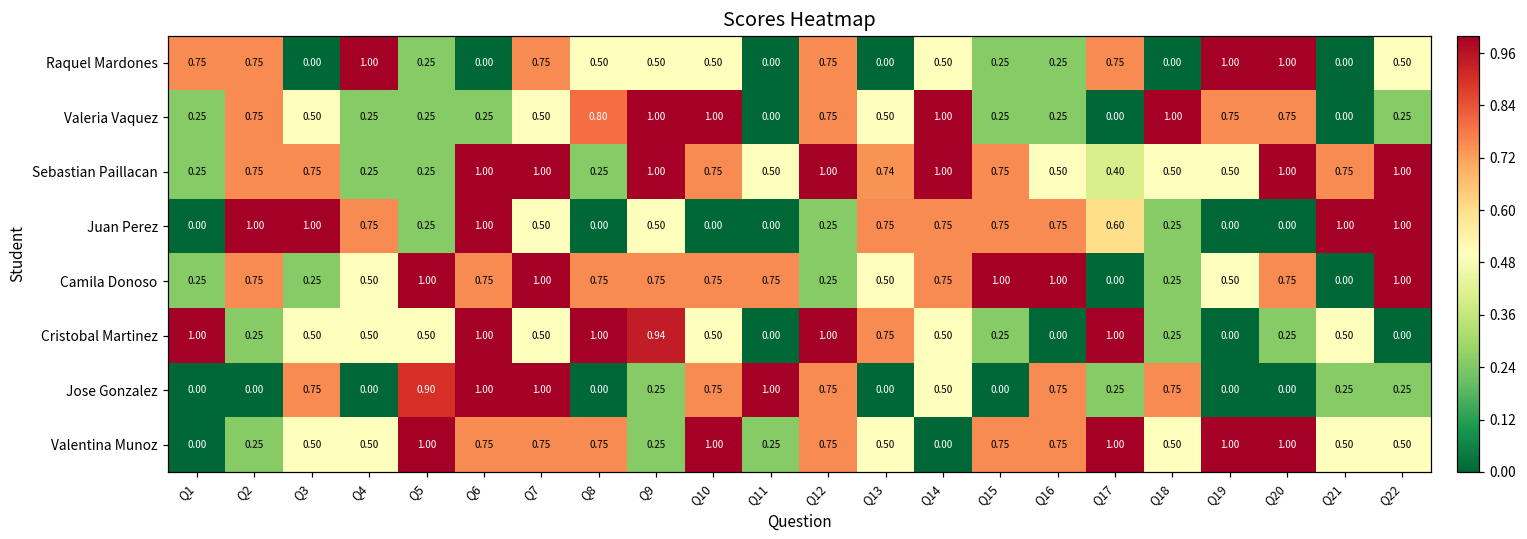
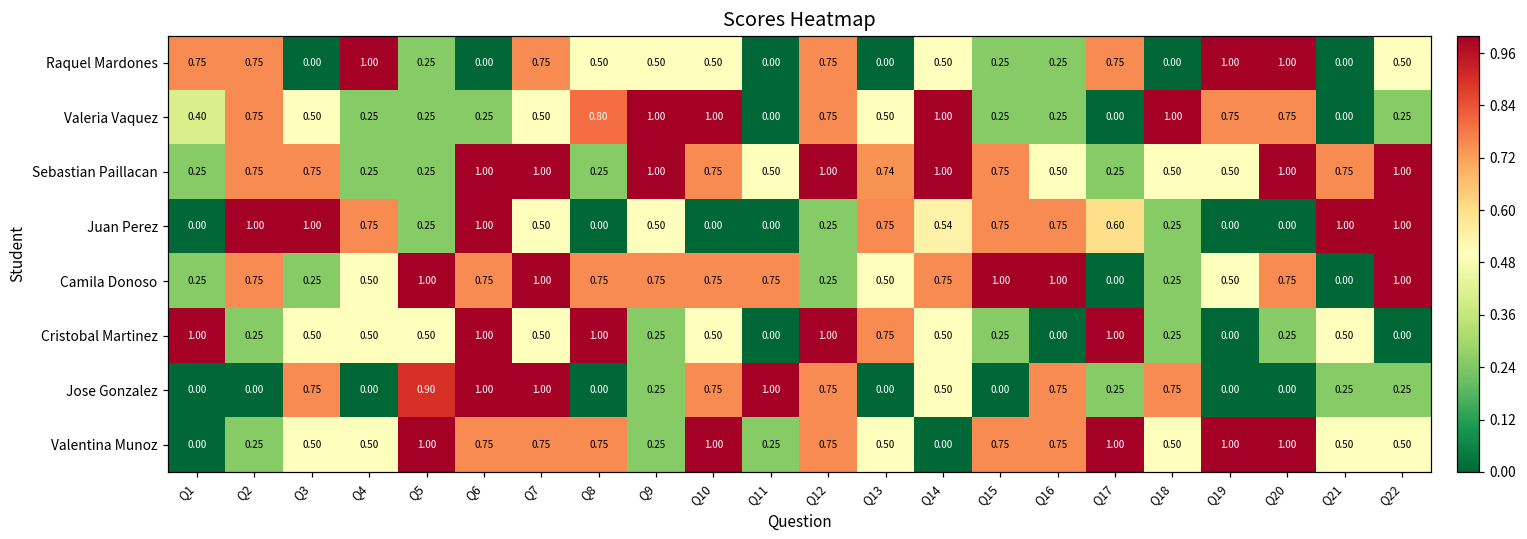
Valeria Vaquez, Q1: 0.25 -> 0.40
Sebastian Paillacan, Q17: 0.40 -> 0.25
Juan Perez, Q14: 0.75 -> 0.54
Cristobal Martinez, Q9: 0.94 -> 0.25
